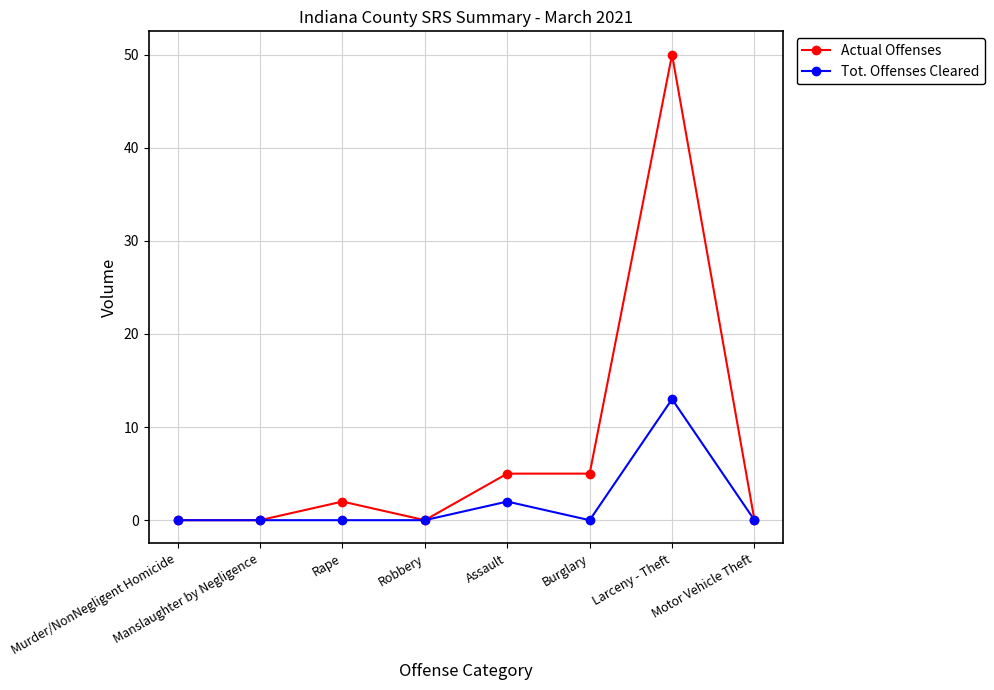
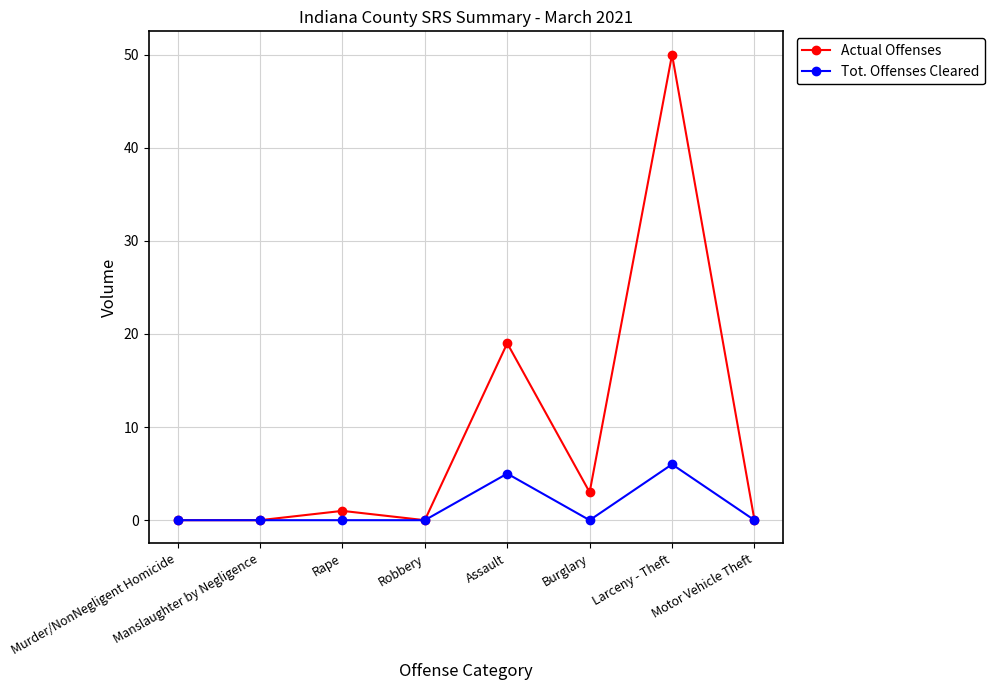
Actual Offenses, Rape: 2 -> 1
Actual Offenses, Assault: 5 -> 19
Tot. Offenses Cleared, Assault: 2 -> 5
Actual Offenses, Burglary: 5 -> 3
Tot. Offenses Cleared, Larceny - Theft: 13 -> 6
